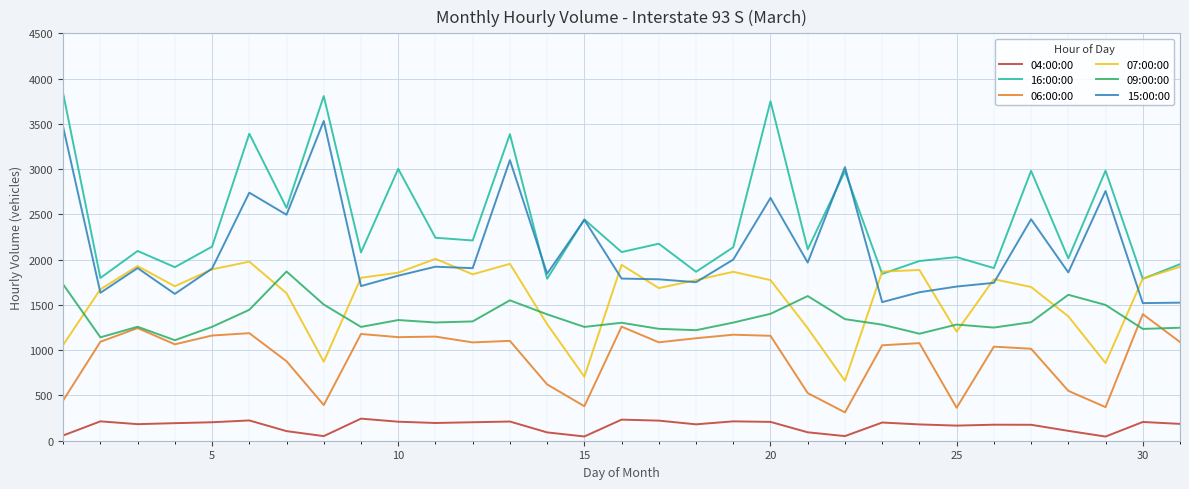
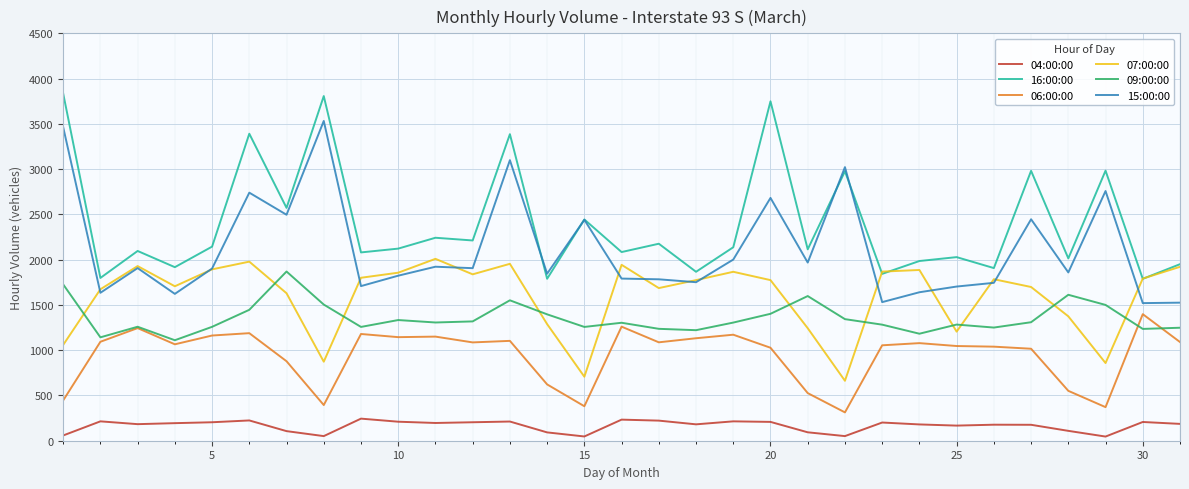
16:00:00, 10: 3000 -> 2100
06:00:00, 20: 1200 -> 1000
06:00:00, 25: 400 -> 1000
